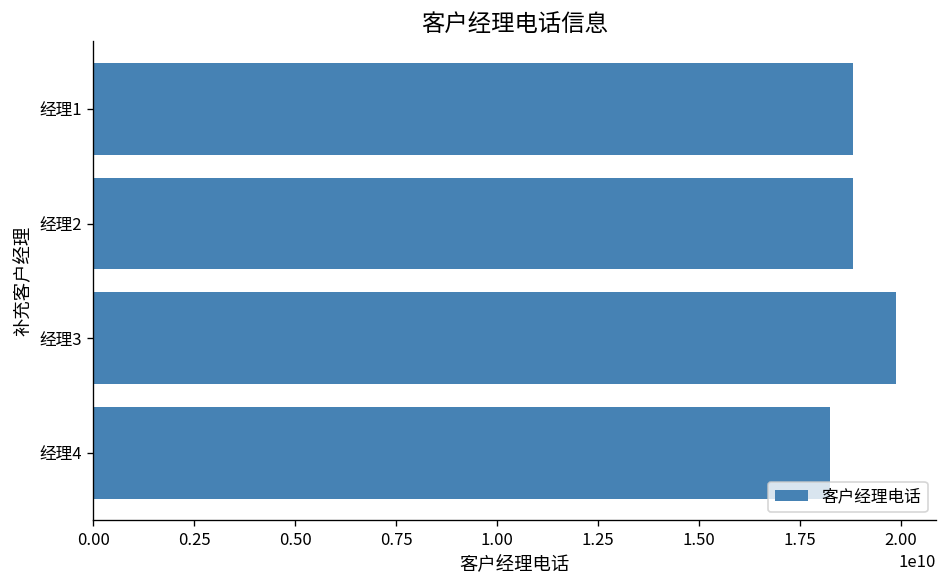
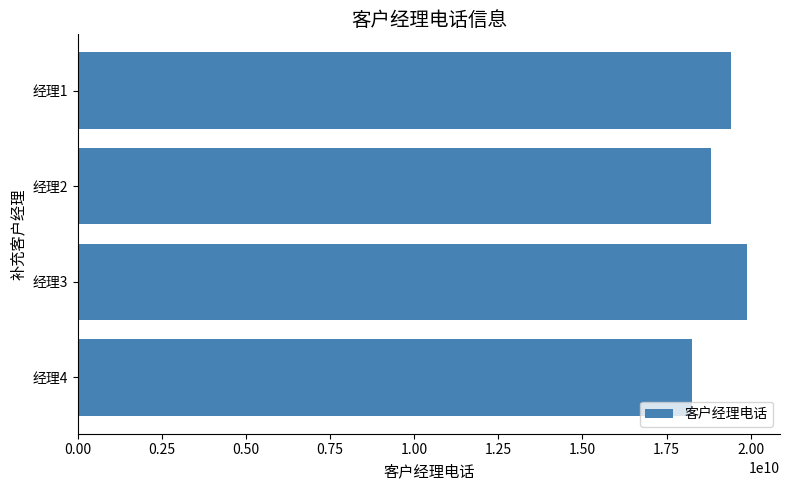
经理1: 18800000000 -> 19400000000
